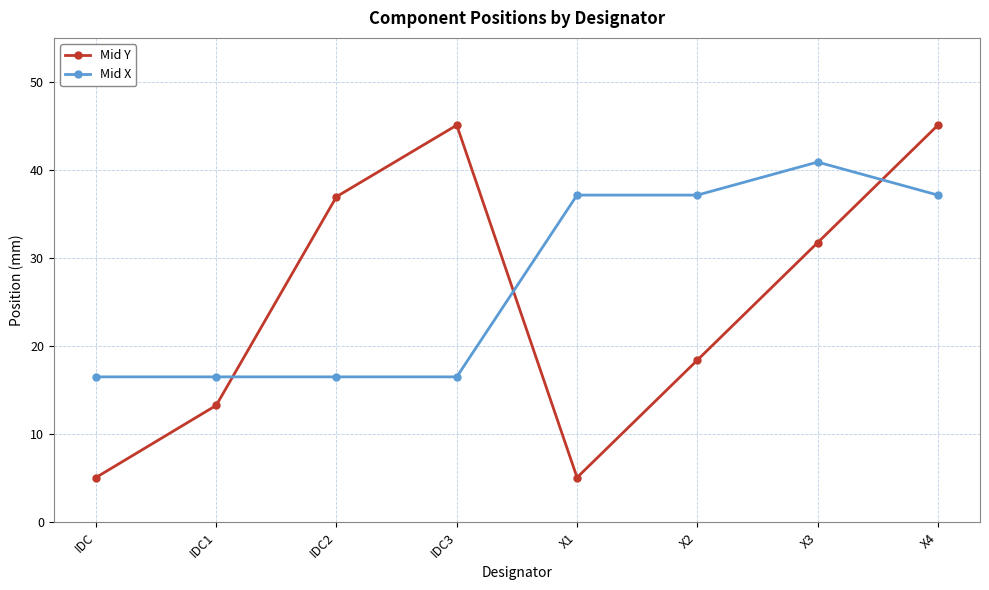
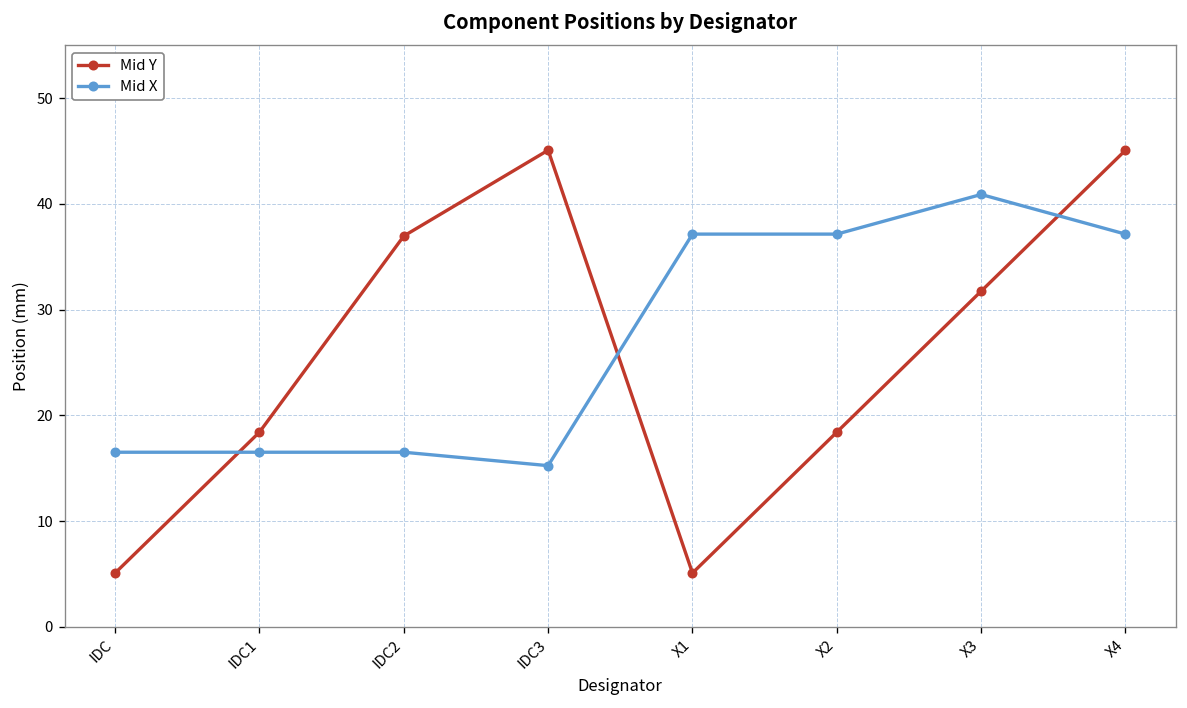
Mid Y, IDC1: 13 -> 18
Mid X, IDC3: 17 -> 15
